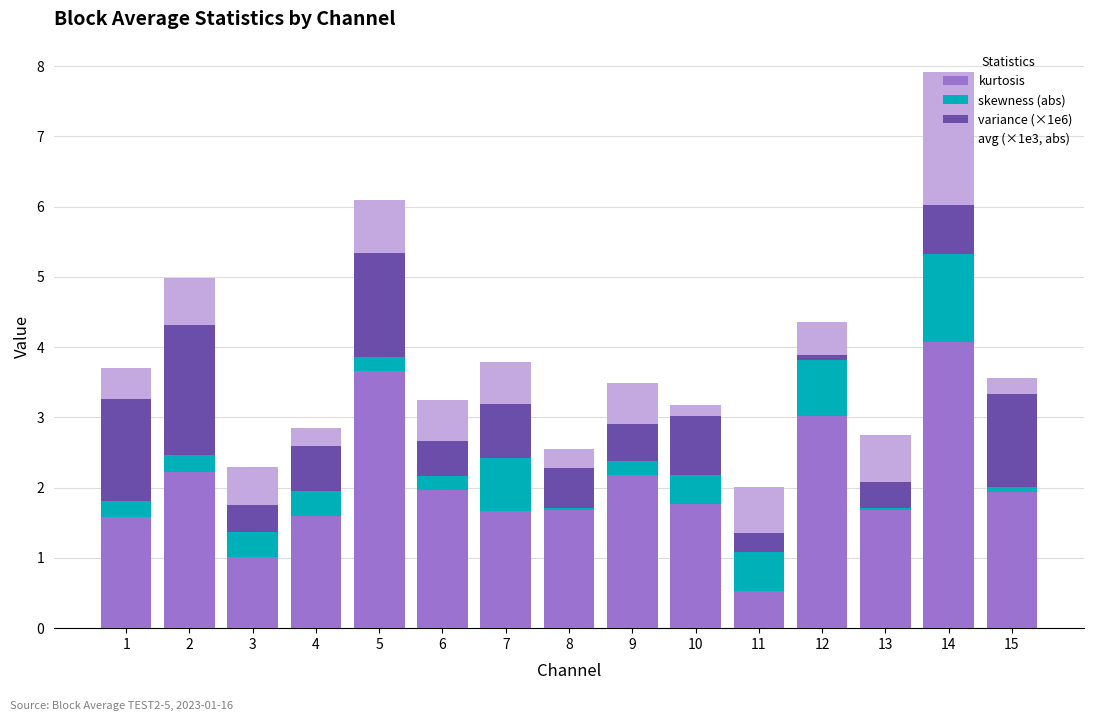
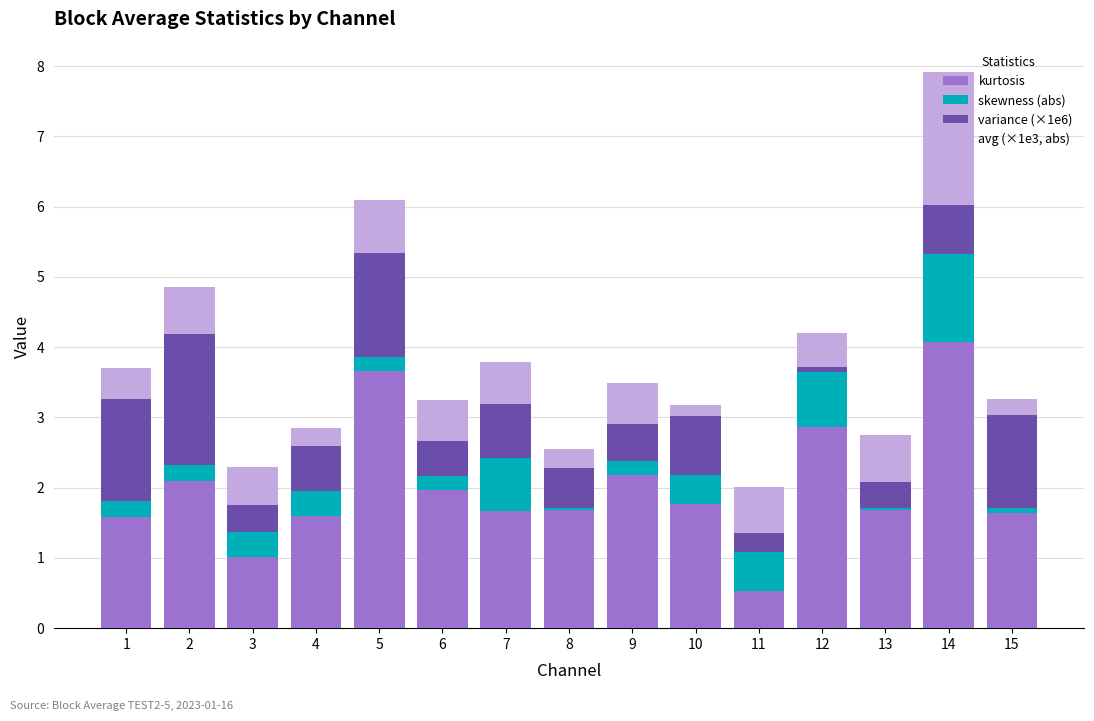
kurtosis, 2: 2.2 -> 2.1
kurtosis, 12: 3.0 -> 2.9
kurtosis, 15: 1.9 -> 1.6
